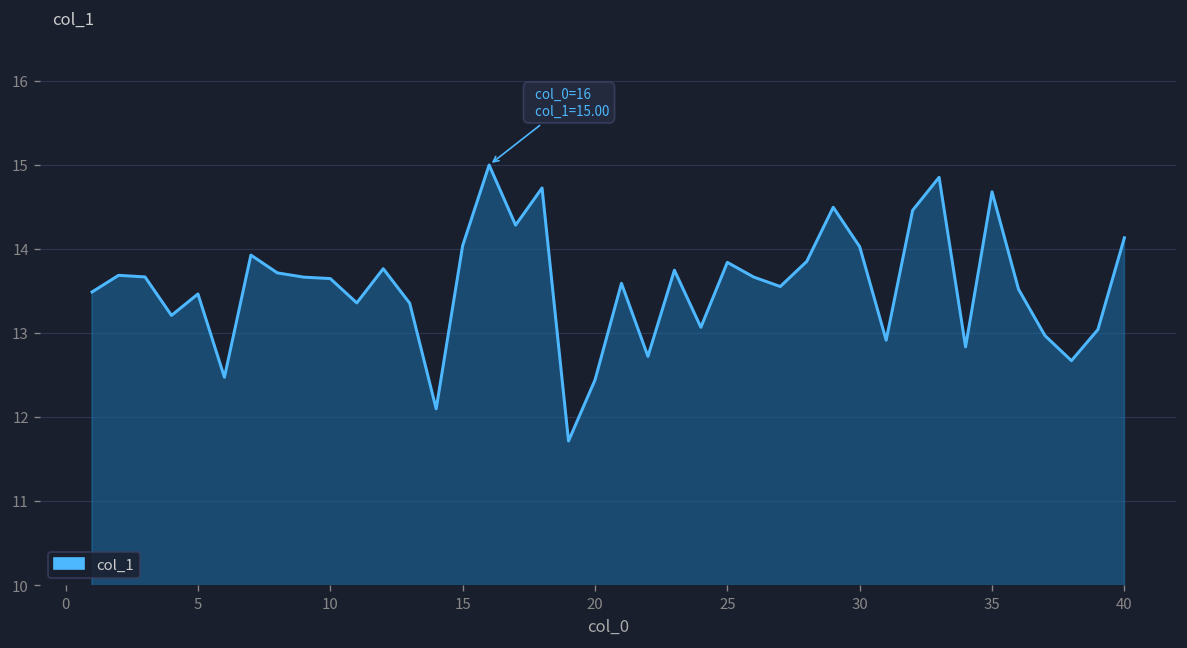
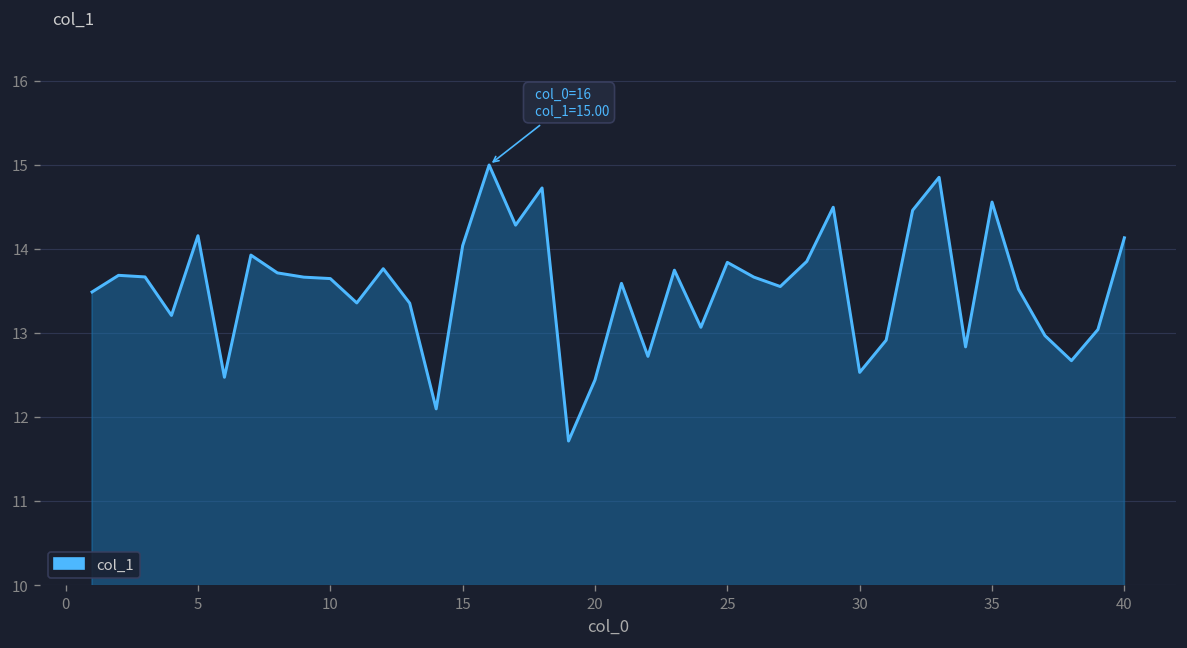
5: 13.5 -> 14.2
30: 14.0 -> 12.5
35: 14.7 -> 14.6
